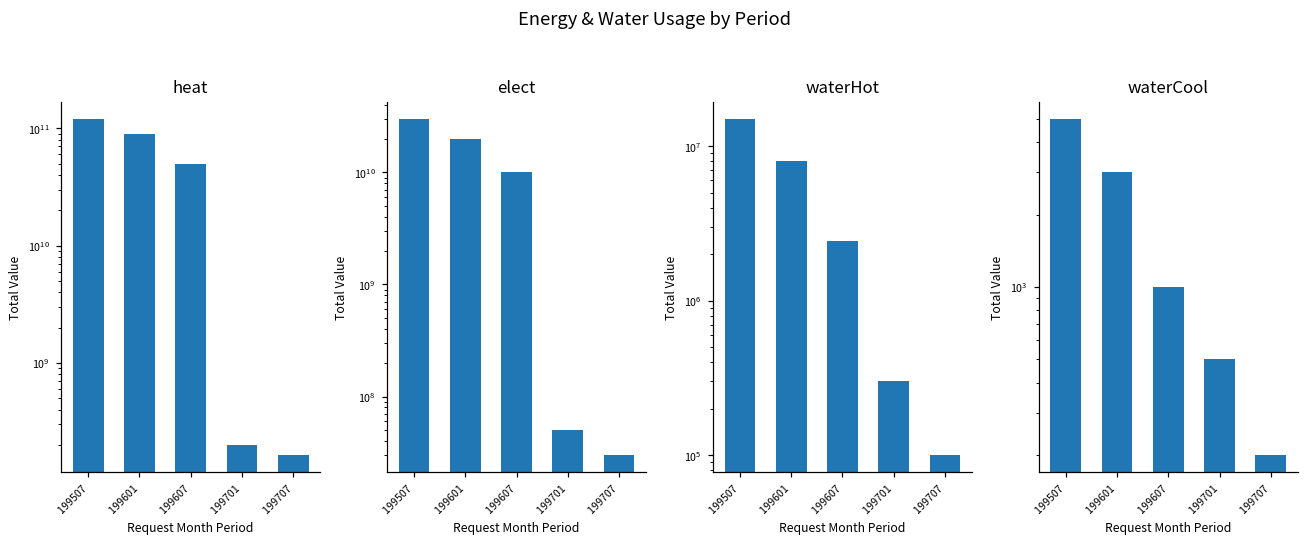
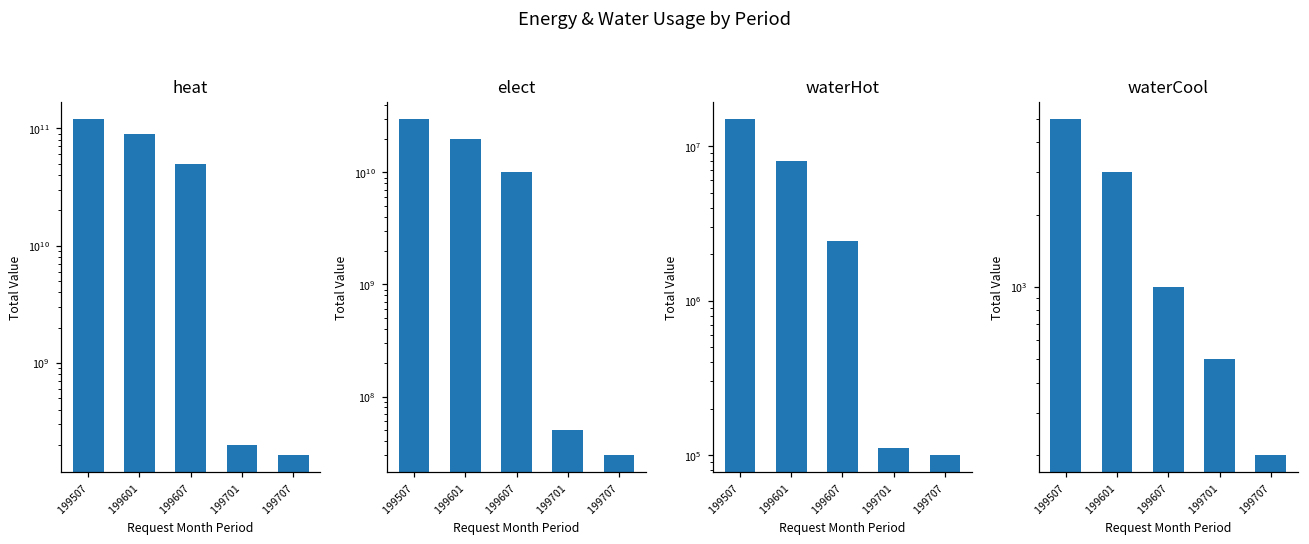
waterHot, 199701: 300000 -> 110000
